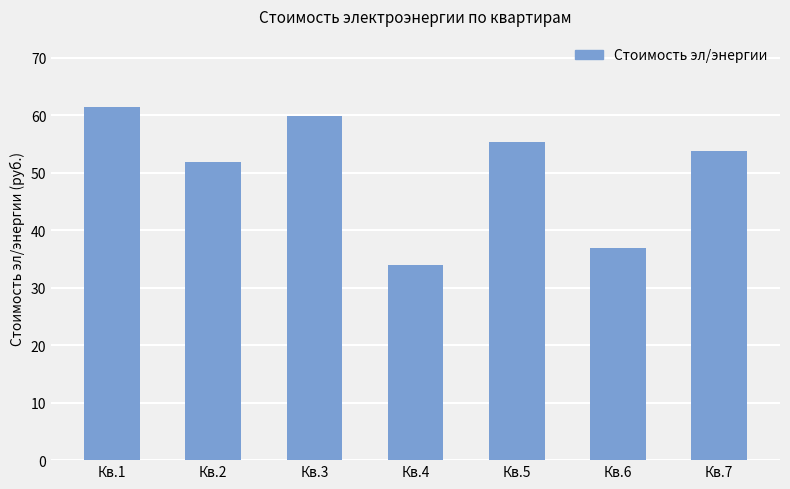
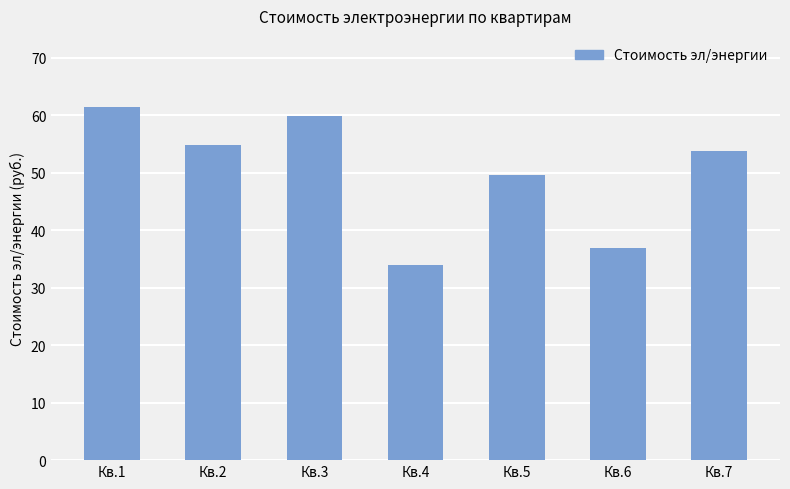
Кв.2: 52 -> 55
Кв.5: 55 -> 50
